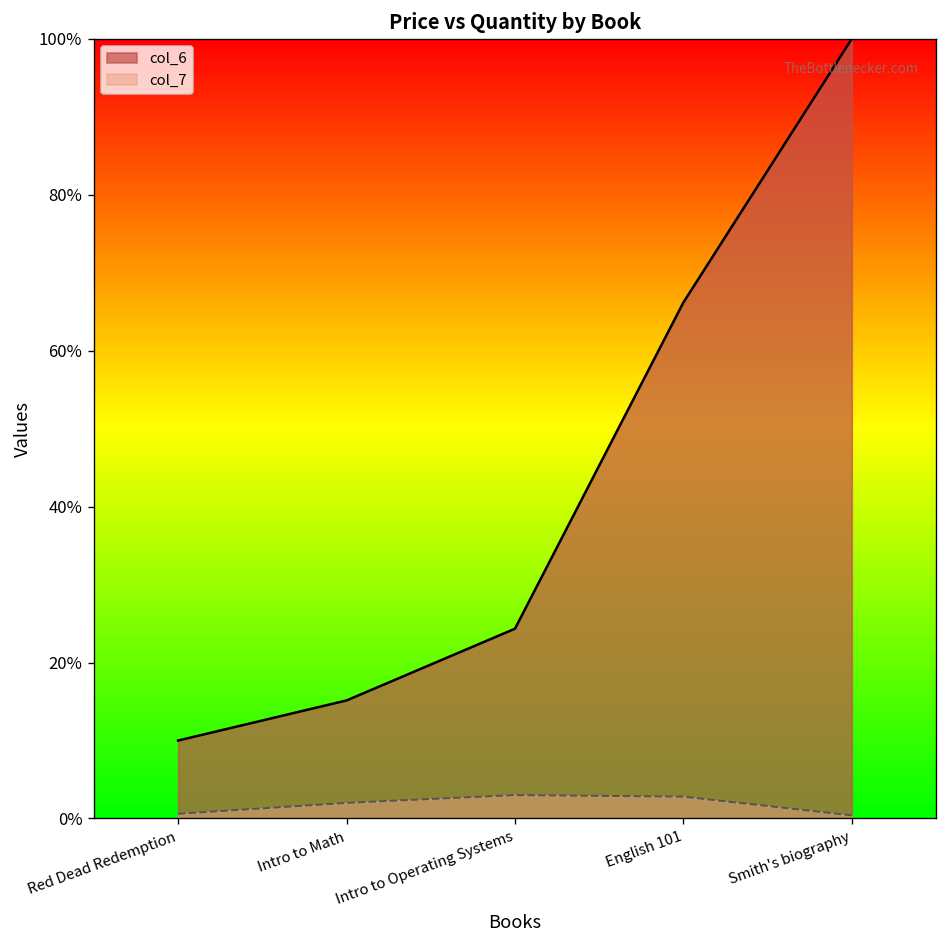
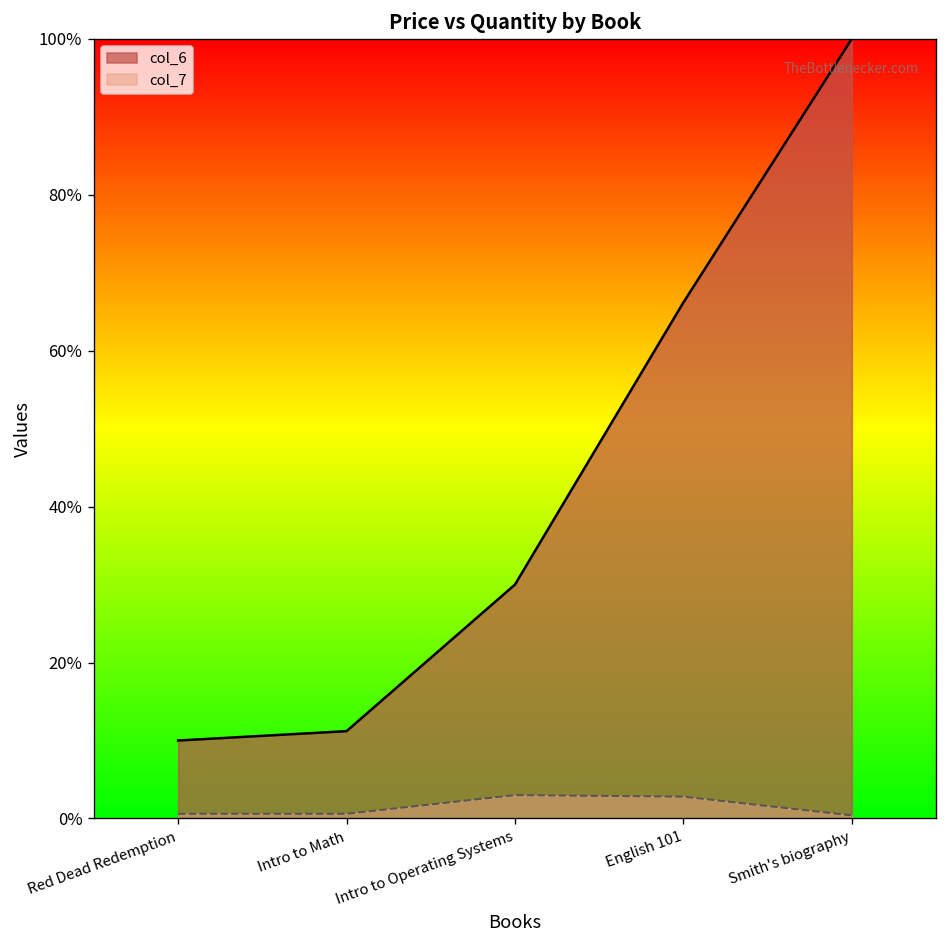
col_6, Intro to Math: 15% -> 11%
col_7, Intro to Math: 2% -> 1%
col_6, Intro to Operating Systems: 24% -> 30%
